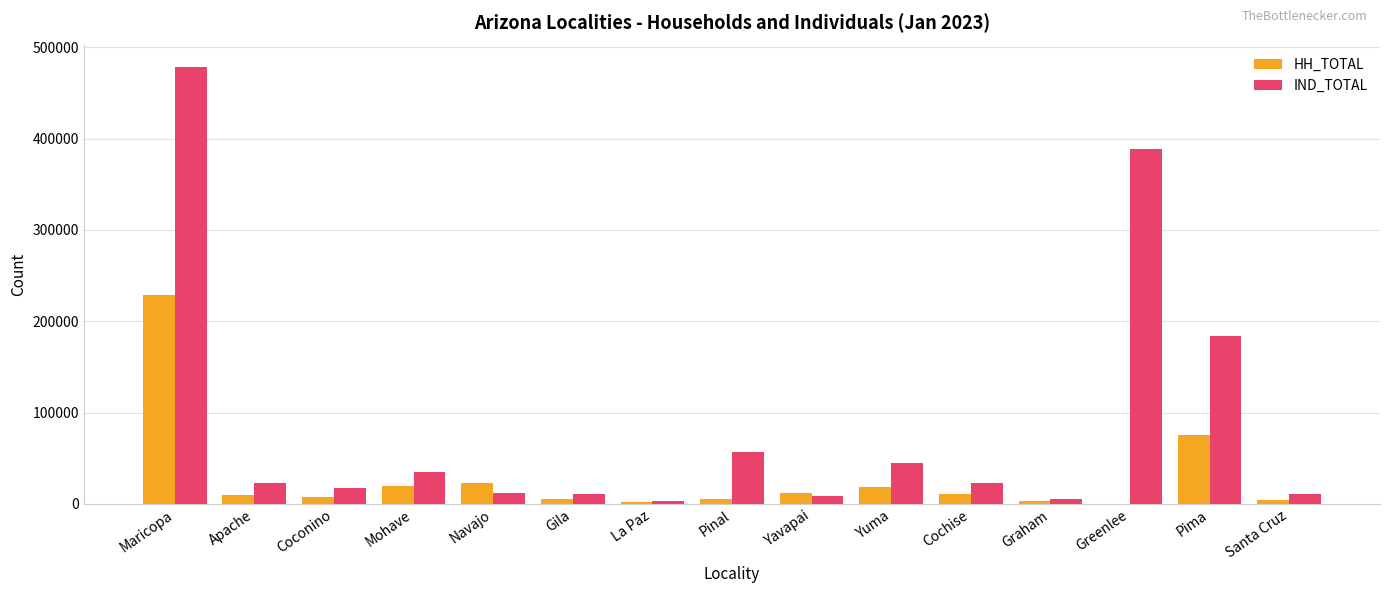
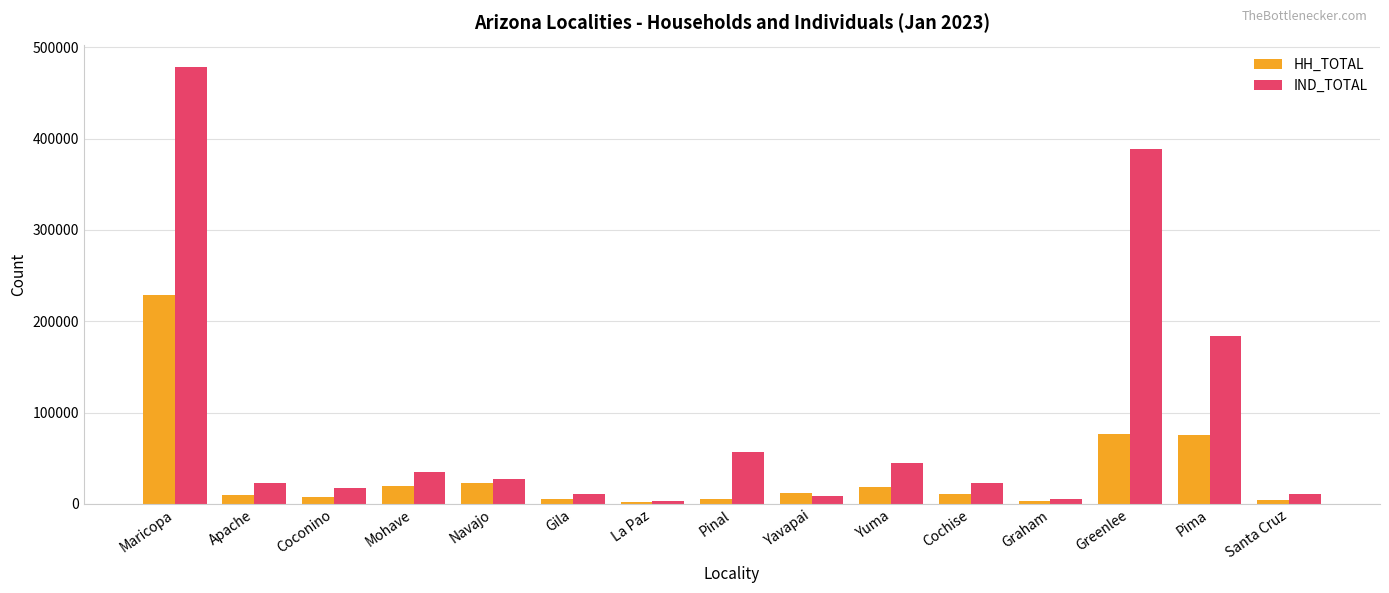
IND_TOTAL, Navajo: 10000 -> 30000
HH_TOTAL, Greenlee: 0 -> 80000
